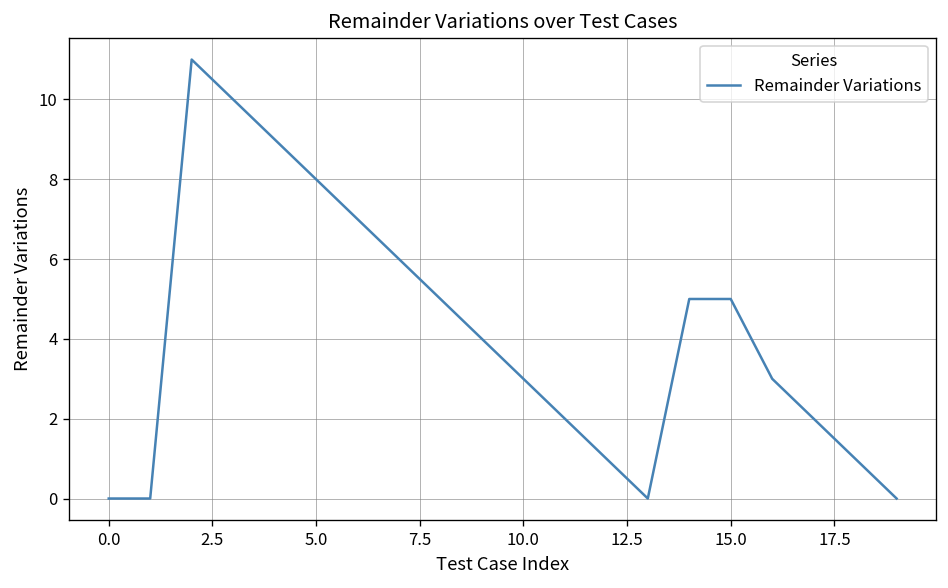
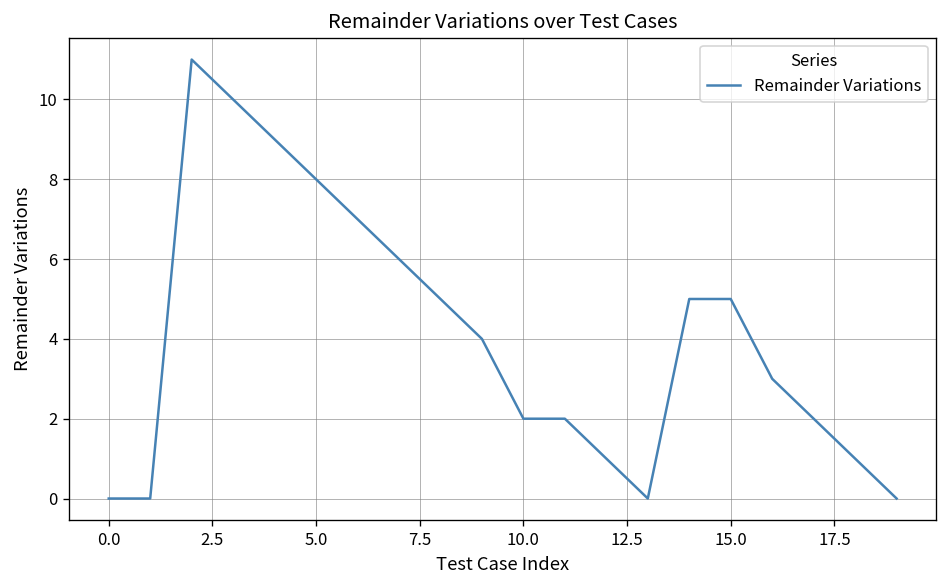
10.0: 3 -> 2
